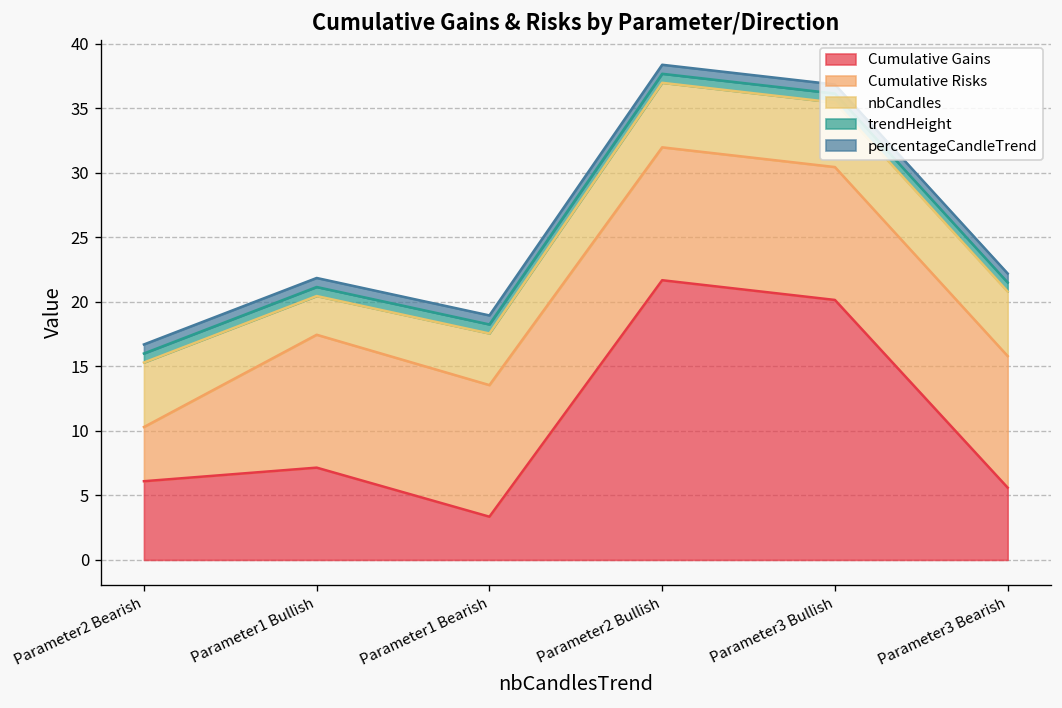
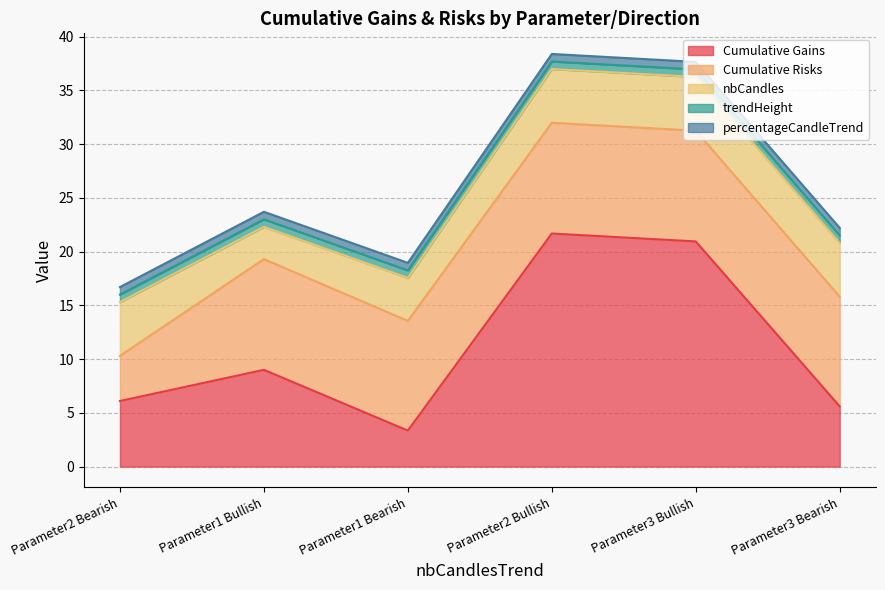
Cumulative Gains, Parameter1 Bullish: 7.2 -> 9.0
Cumulative Gains, Parameter3 Bullish: 20.2 -> 20.9
